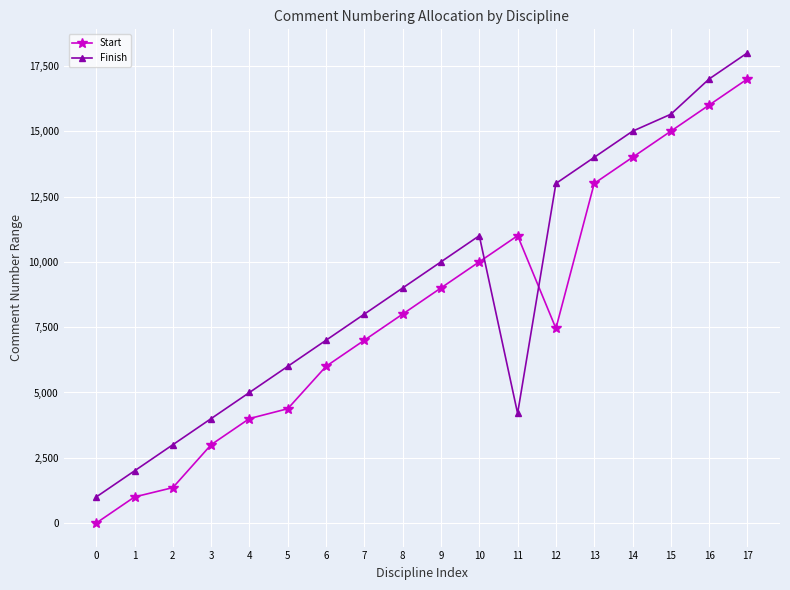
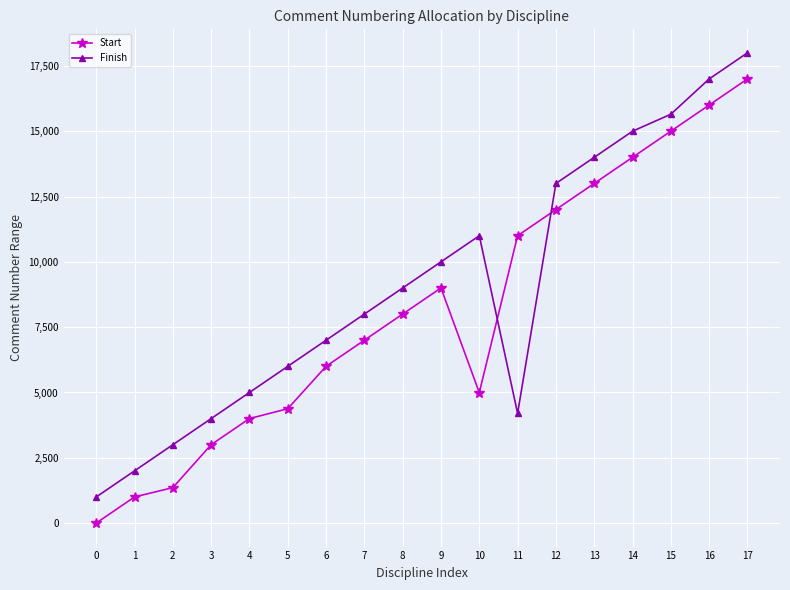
Start, 10: 10,000 -> 5,000
Start, 12: 7,500 -> 12,000
